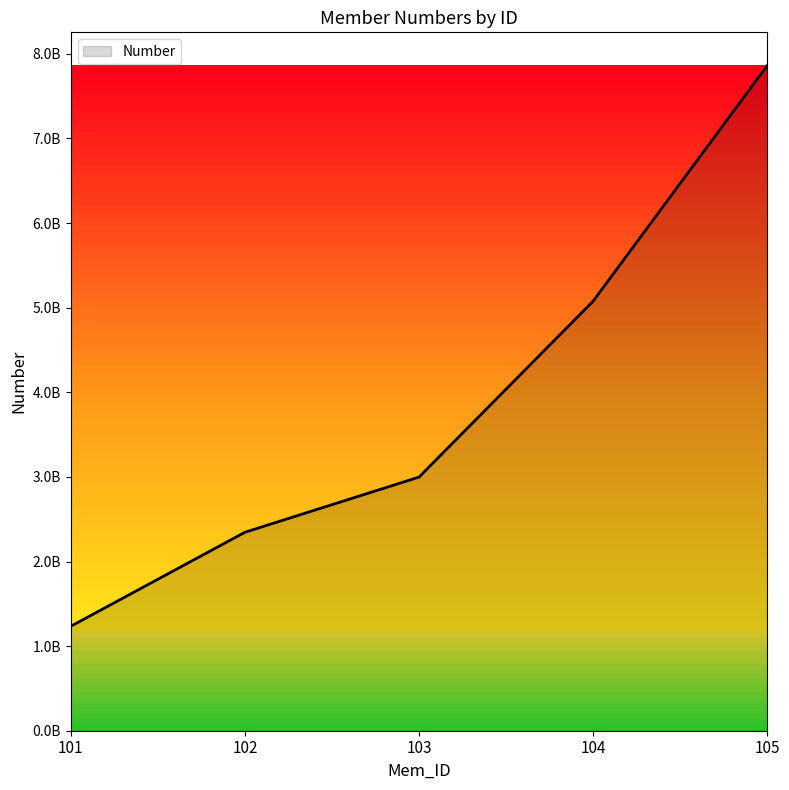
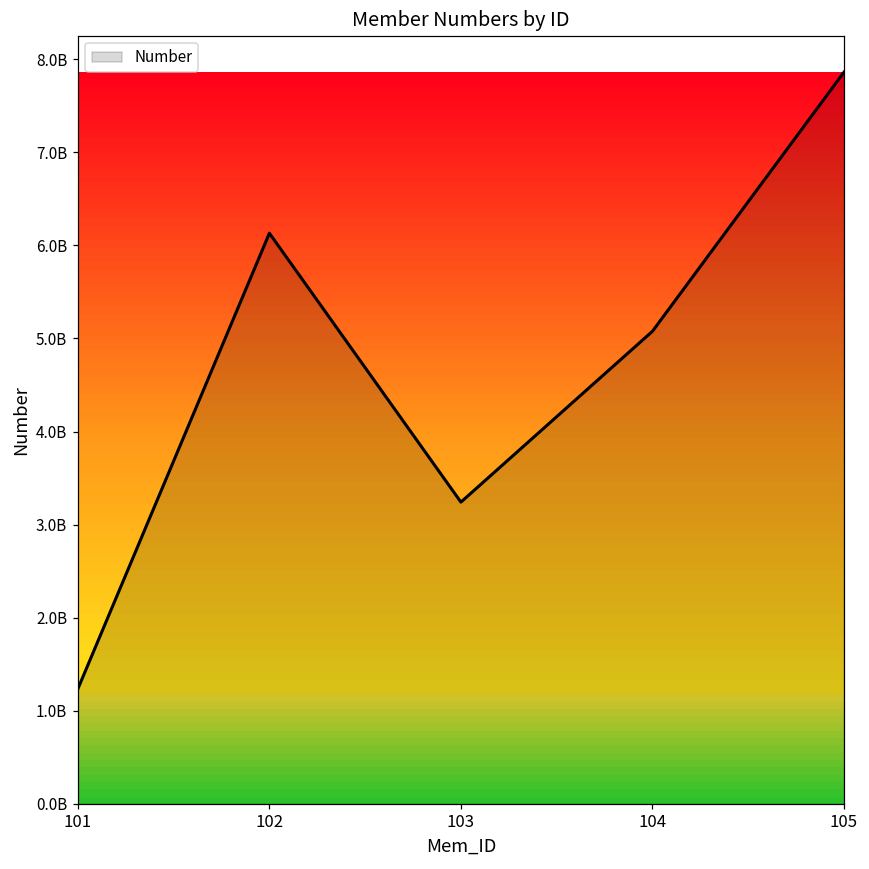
102: 2300000000 -> 6100000000
103: 3000000000 -> 3200000000
